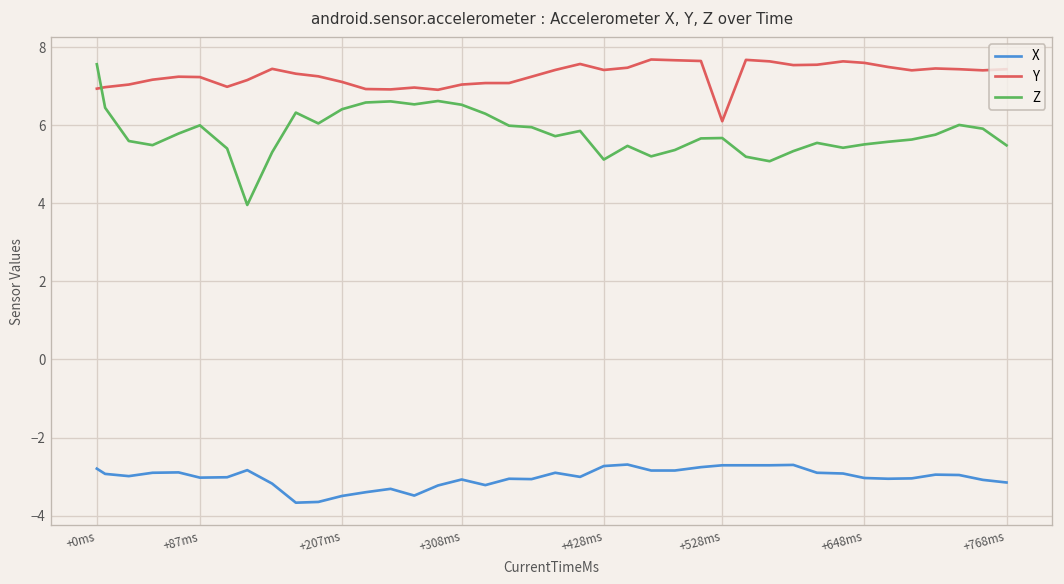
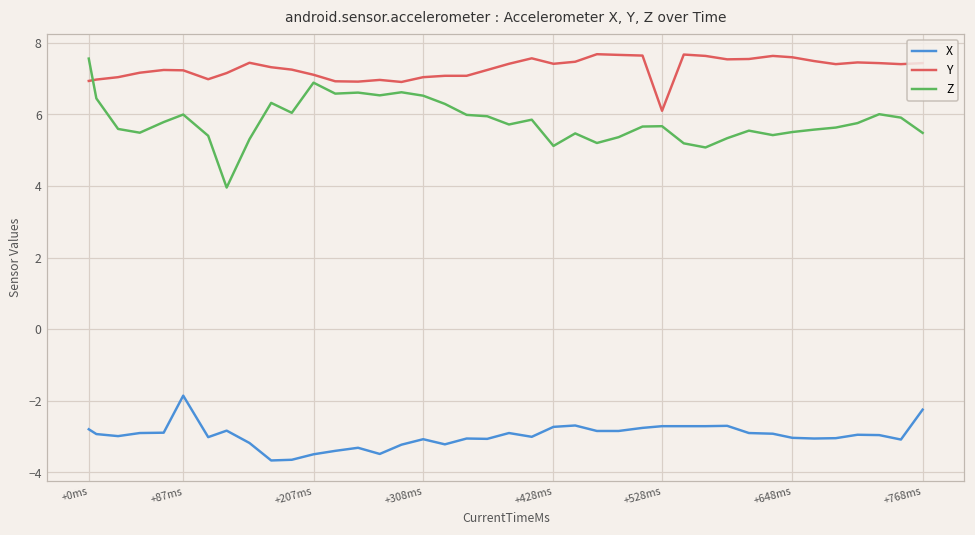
X, +87ms: -3.0 -> -1.9
Z, +207ms: 6.4 -> 6.9
X, +768ms: -3.2 -> -2.2
